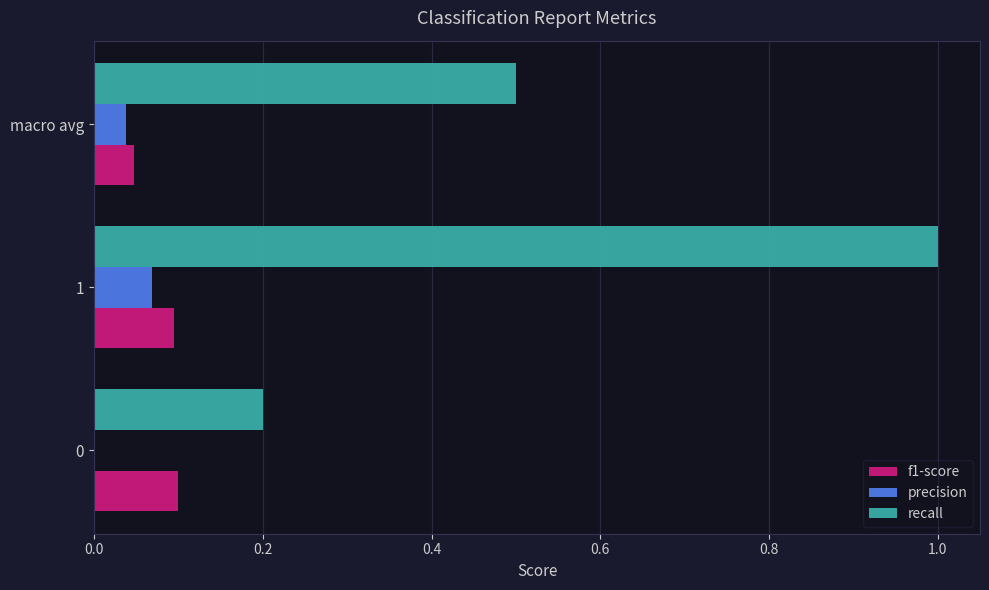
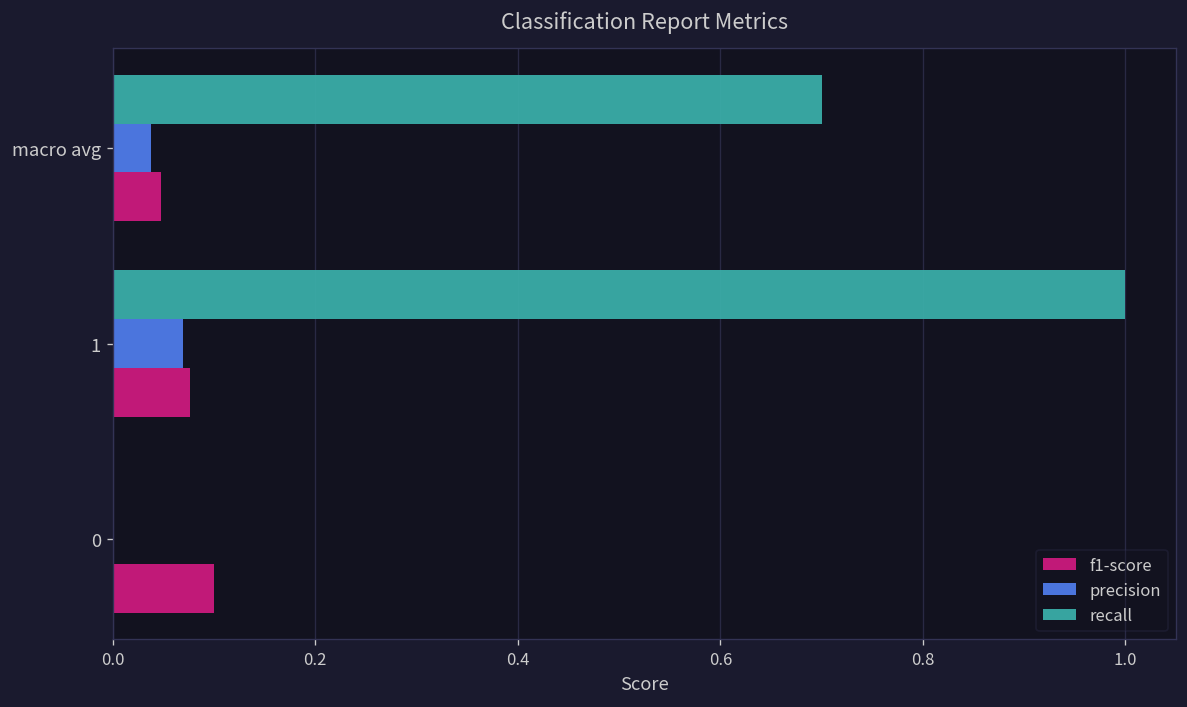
recall, macro avg: 0.5 -> 0.7
f1-score, 1: 0.09 -> 0.08
recall, 0: 0.2 -> 0.0
